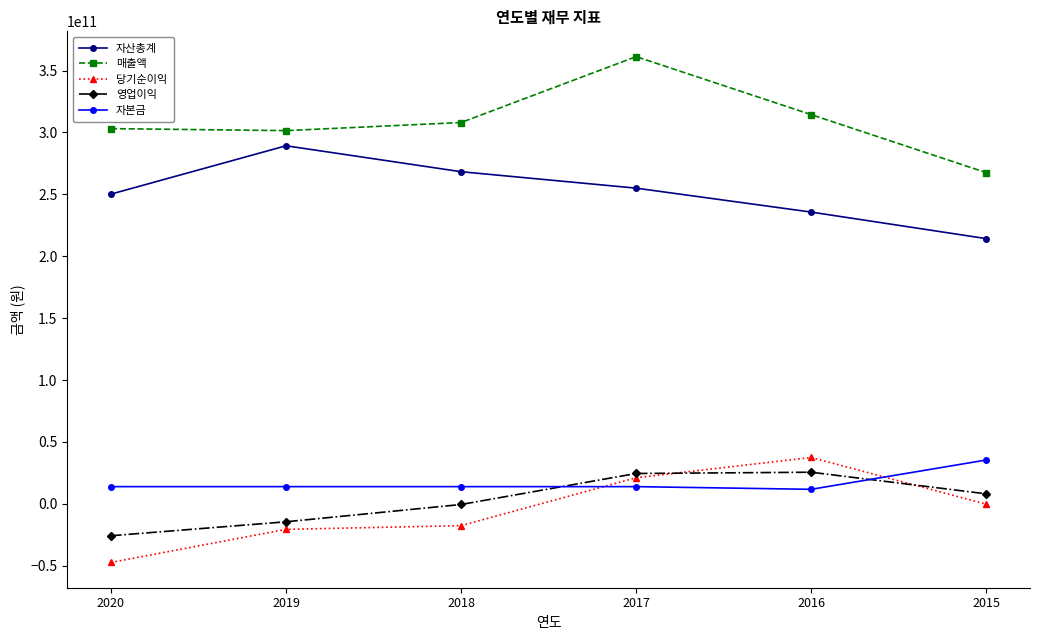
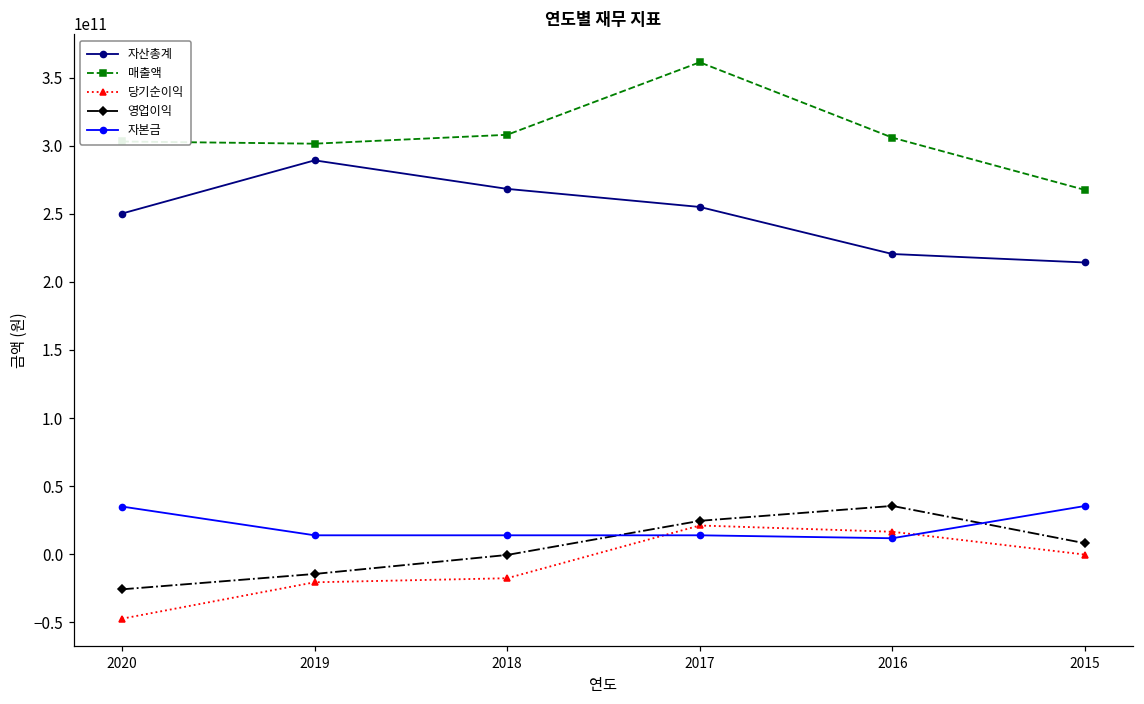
자본금, 2020: 14000000000 -> 35000000000
자산총계, 2016: 236000000000 -> 220000000000
매출액, 2016: 314000000000 -> 306000000000
당기순이익, 2016: 37000000000 -> 17000000000
영업이익, 2016: 26000000000 -> 36000000000
